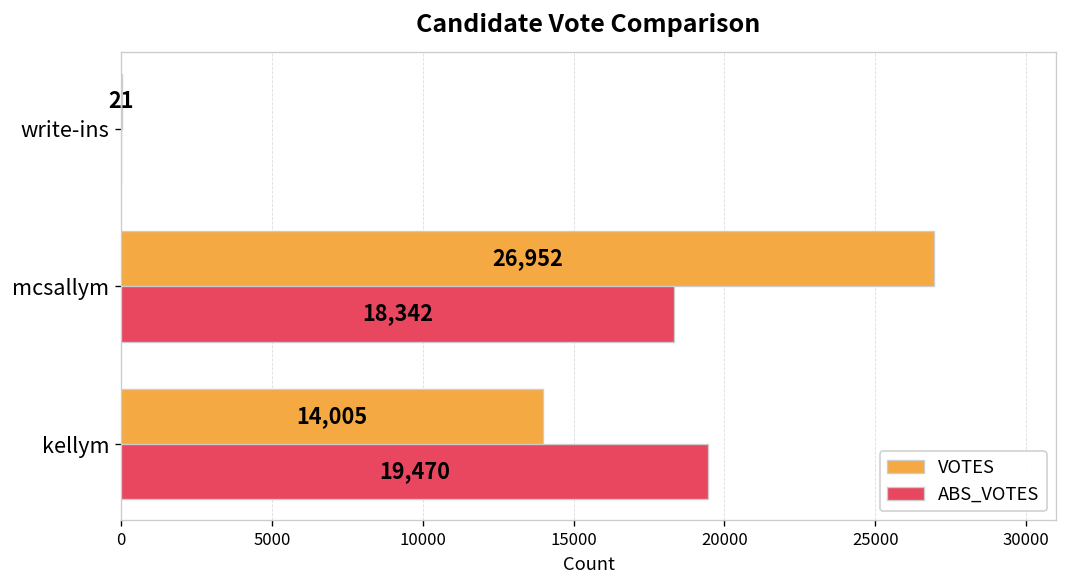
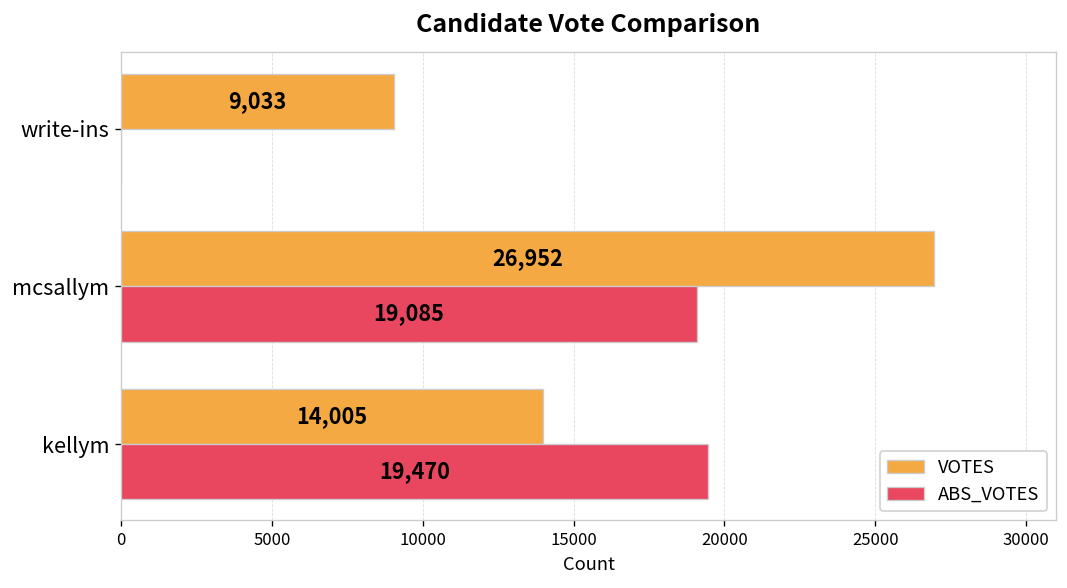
VOTES, write-ins: 21 -> 9,033
ABS_VOTES, mcsallym: 18,342 -> 19,085
